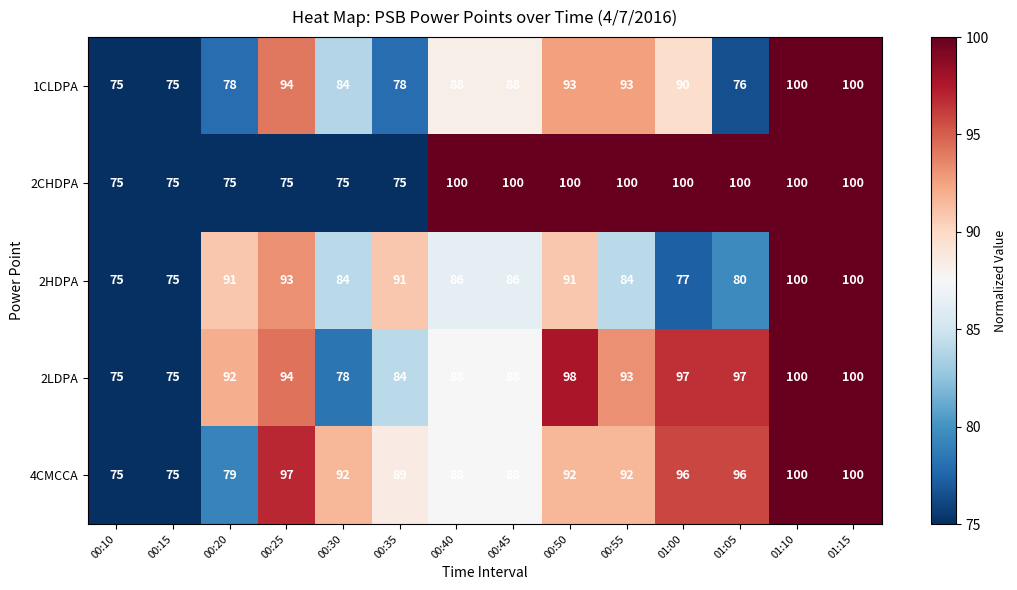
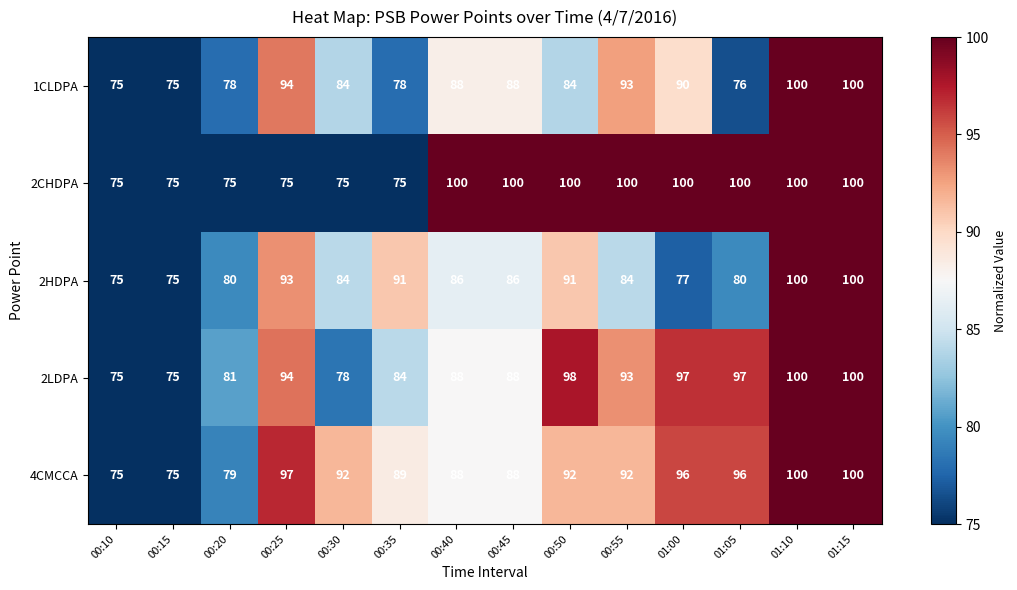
1CLDPA, 00:50: 93 -> 84
2HDPA, 00:20: 91 -> 80
2LDPA, 00:20: 92 -> 81
